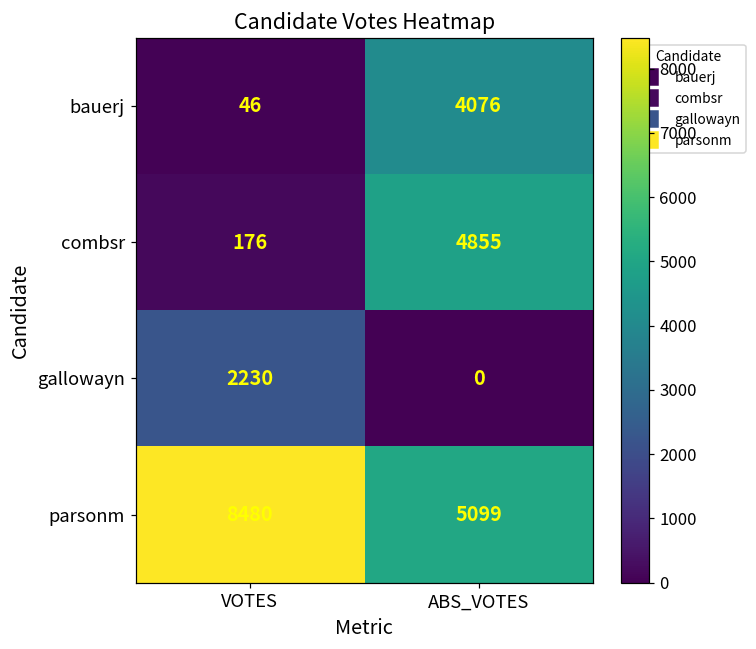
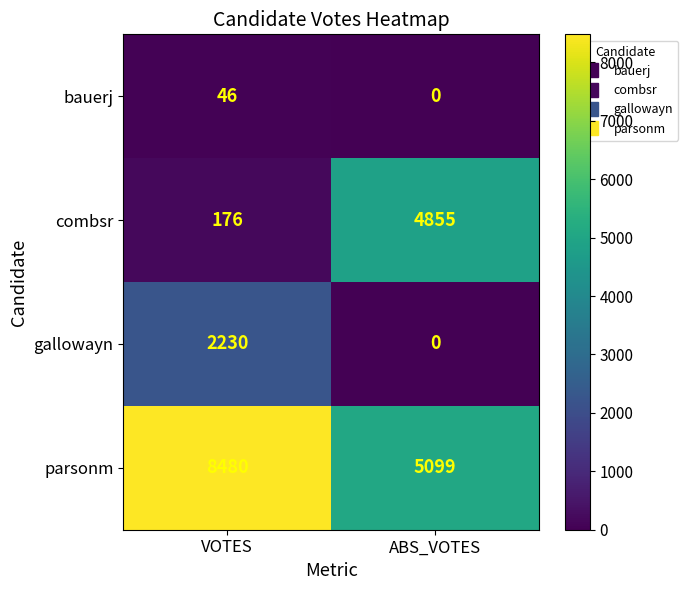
bauerj, ABS_VOTES: 4076 -> 0
